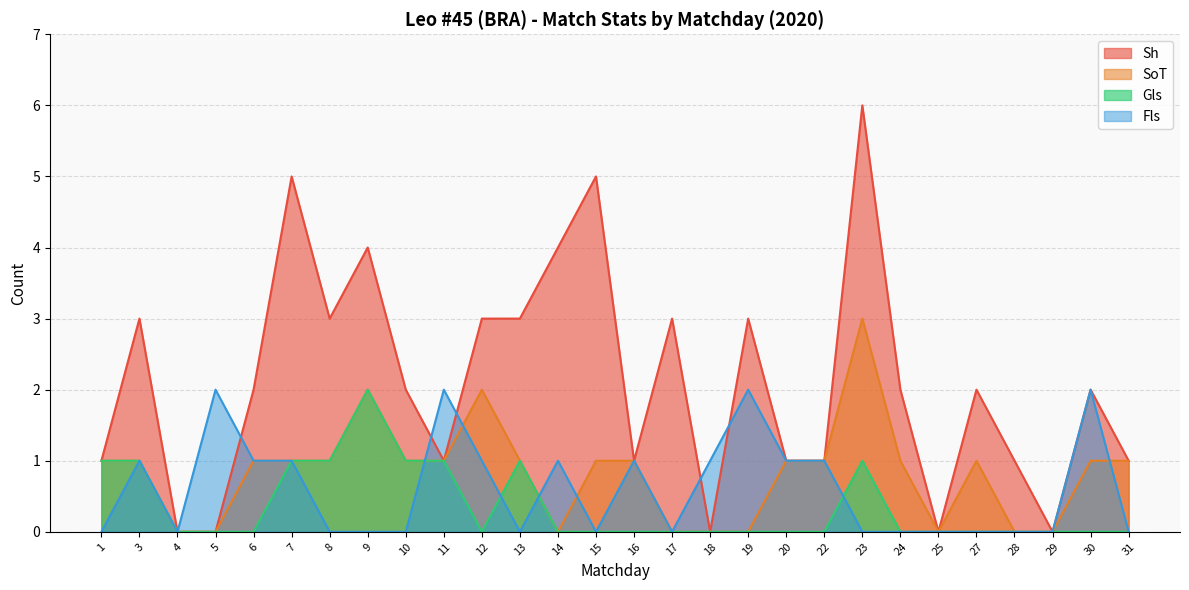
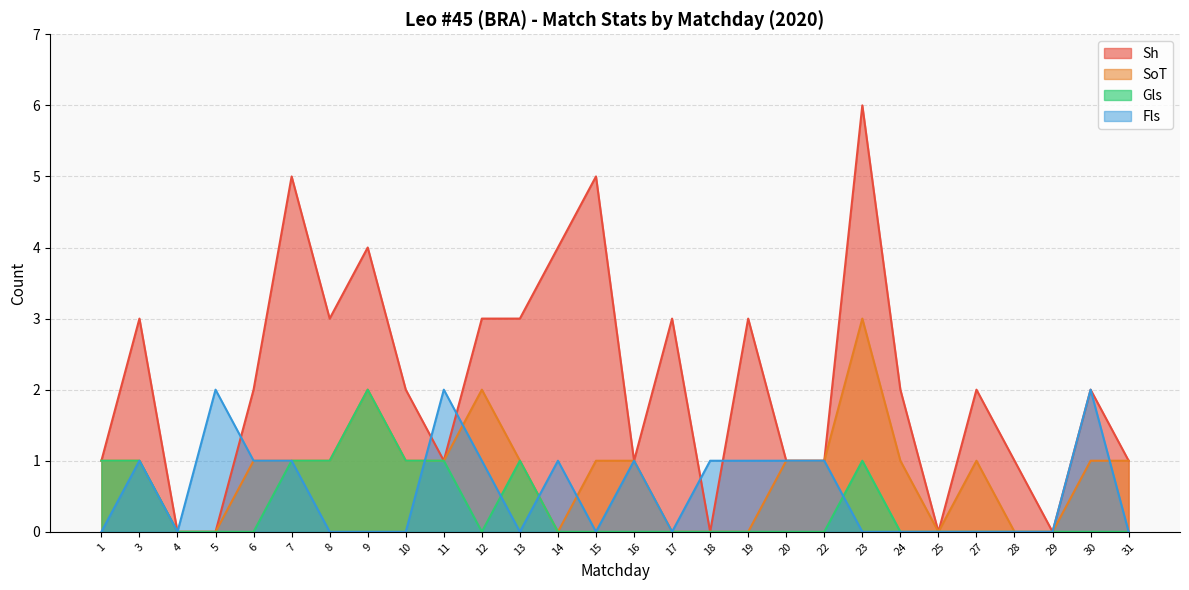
Fls, 19: 2 -> 1
